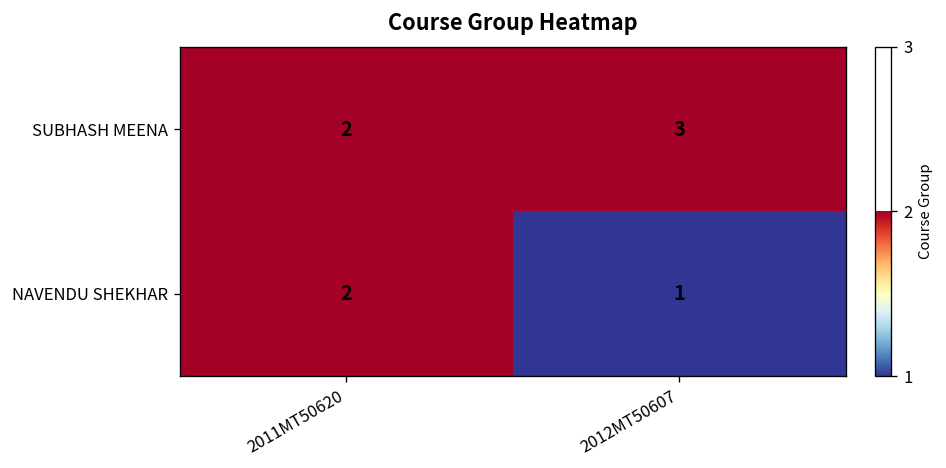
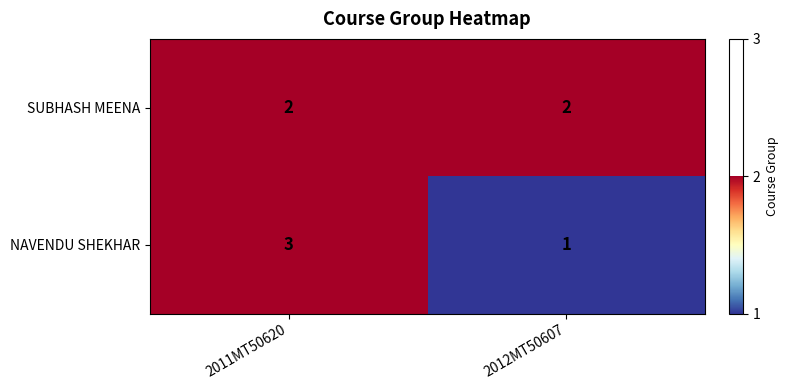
SUBHASH MEENA, 2012MT50607: 3 -> 2
NAVENDU SHEKHAR, 2011MT50620: 2 -> 3
